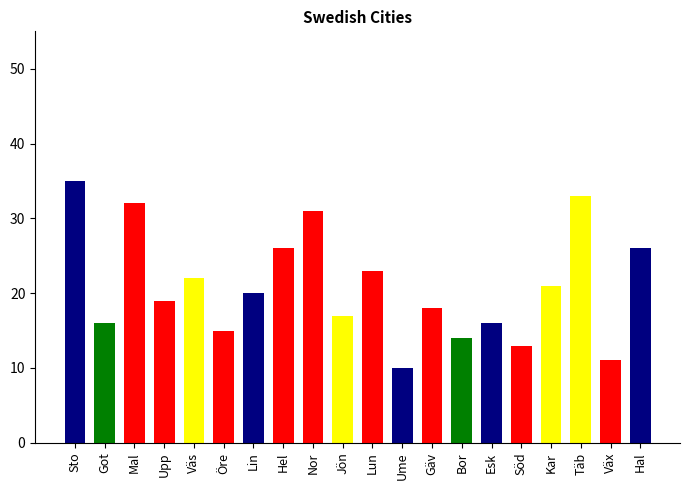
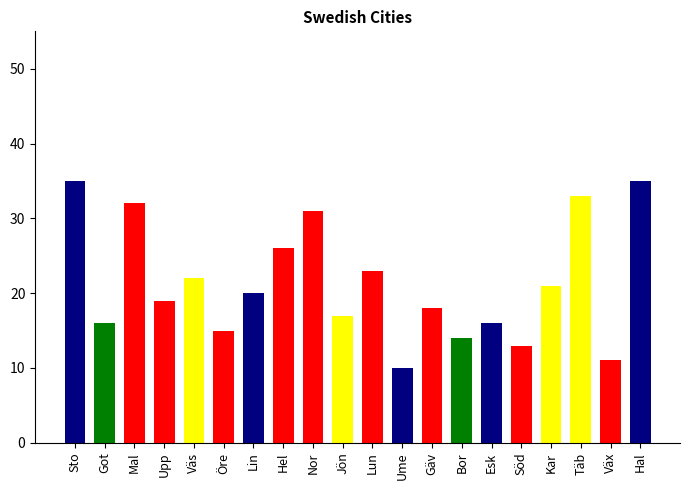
Hal: 26 -> 35
